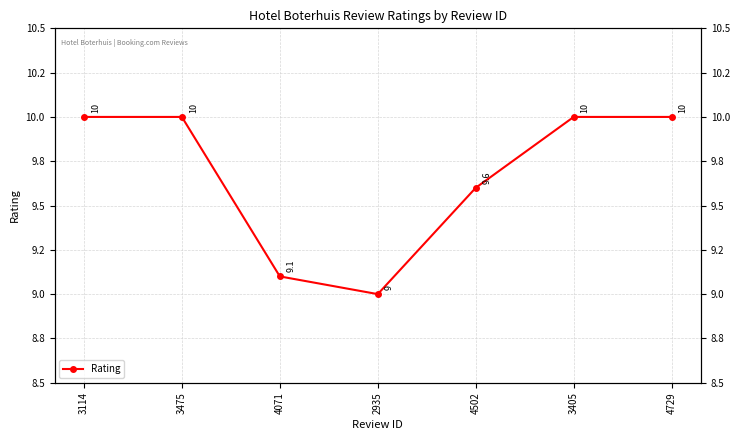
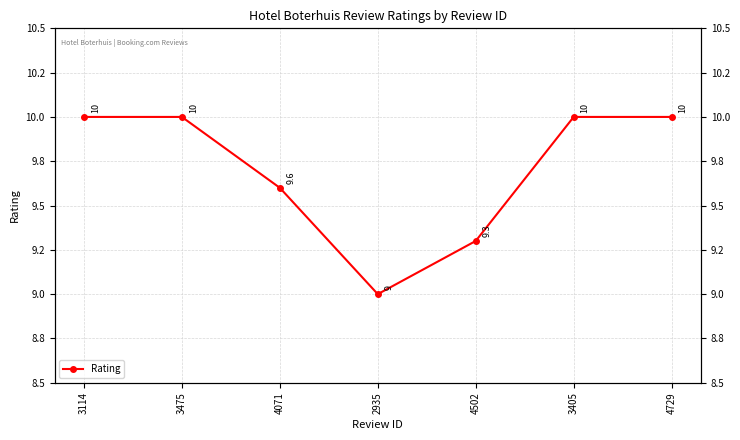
4071: 9.1 -> 9.6
4502: 9.6 -> 9.3
